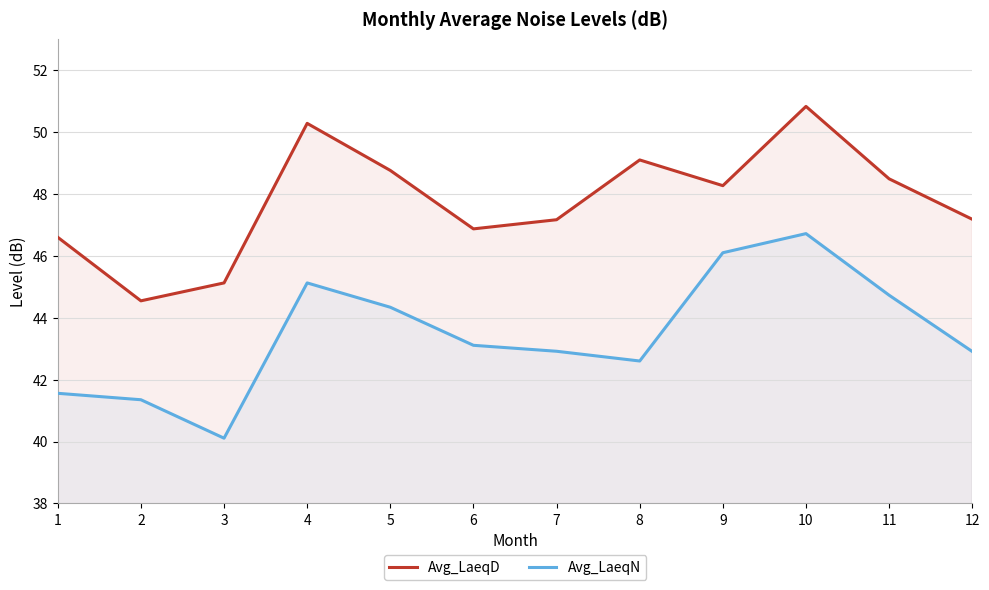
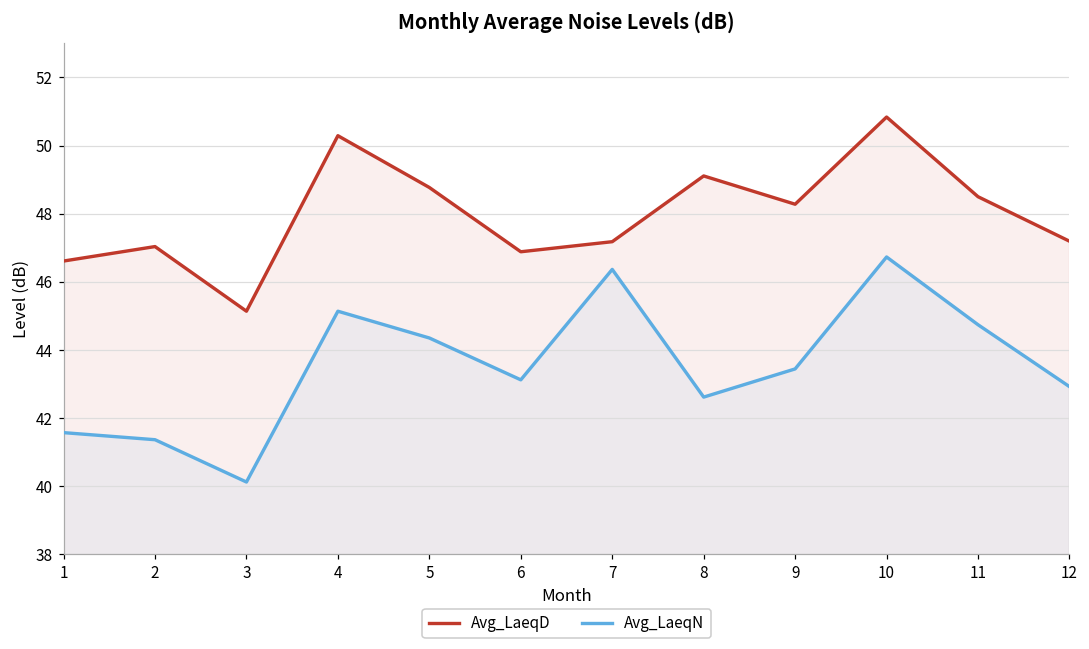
Avg_LaeqD, 2: 44.6 -> 47.0
Avg_LaeqN, 7: 42.9 -> 46.4
Avg_LaeqN, 9: 46.1 -> 43.4
